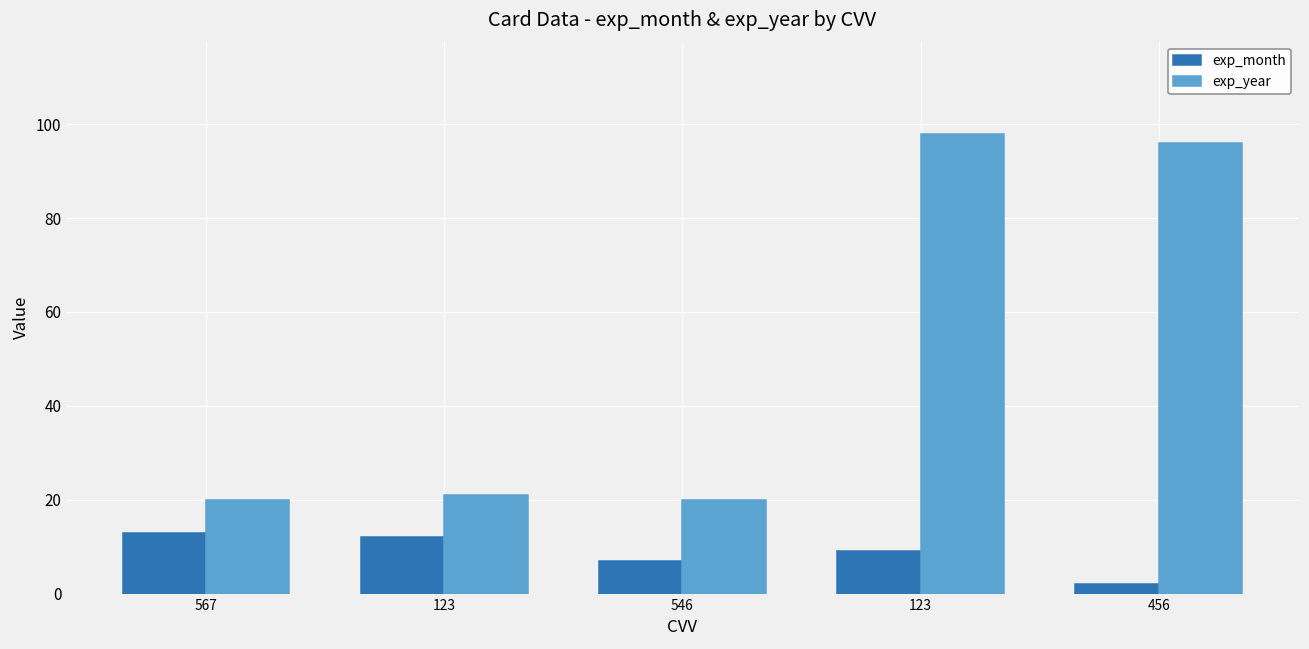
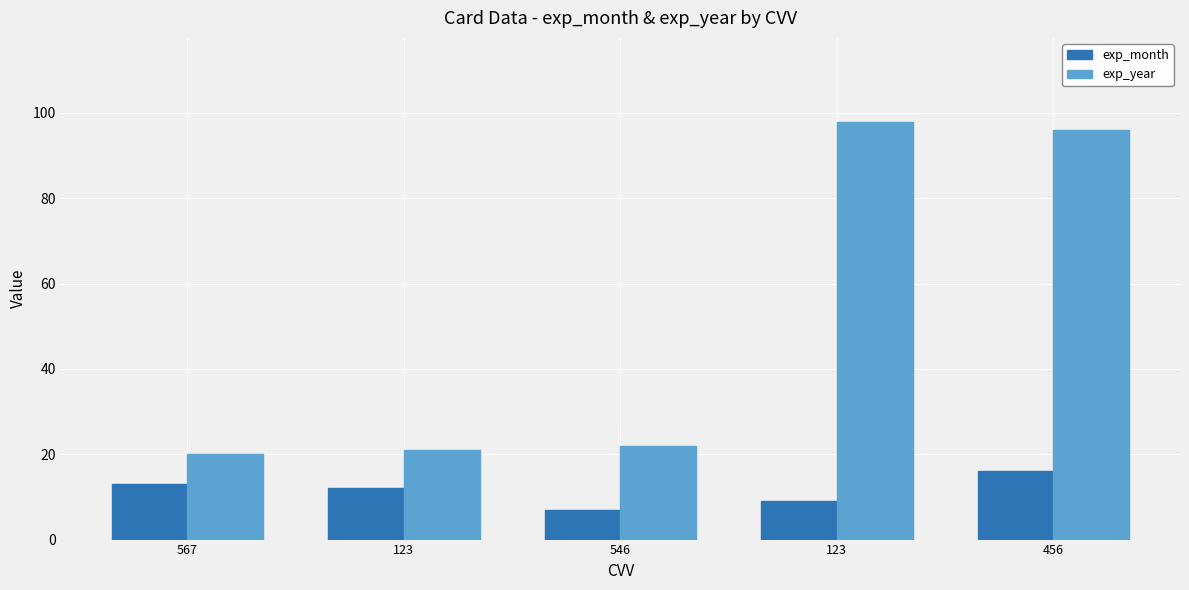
exp_year, 546: 20 -> 22
exp_month, 456: 2 -> 16
